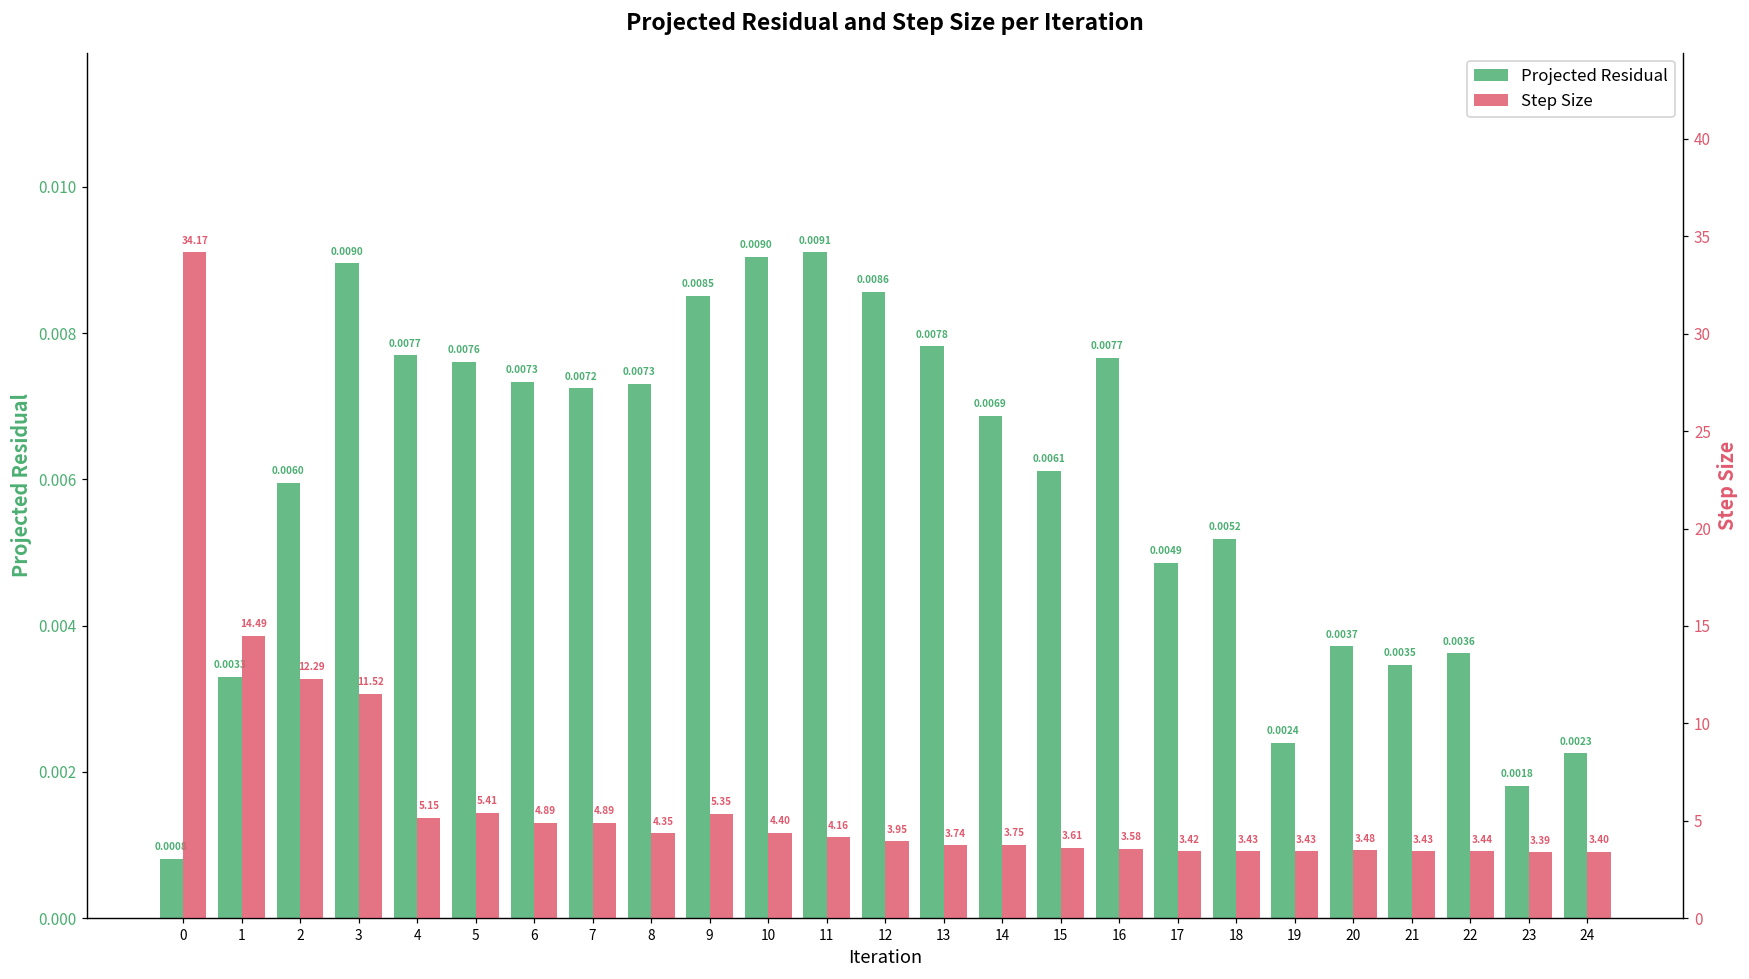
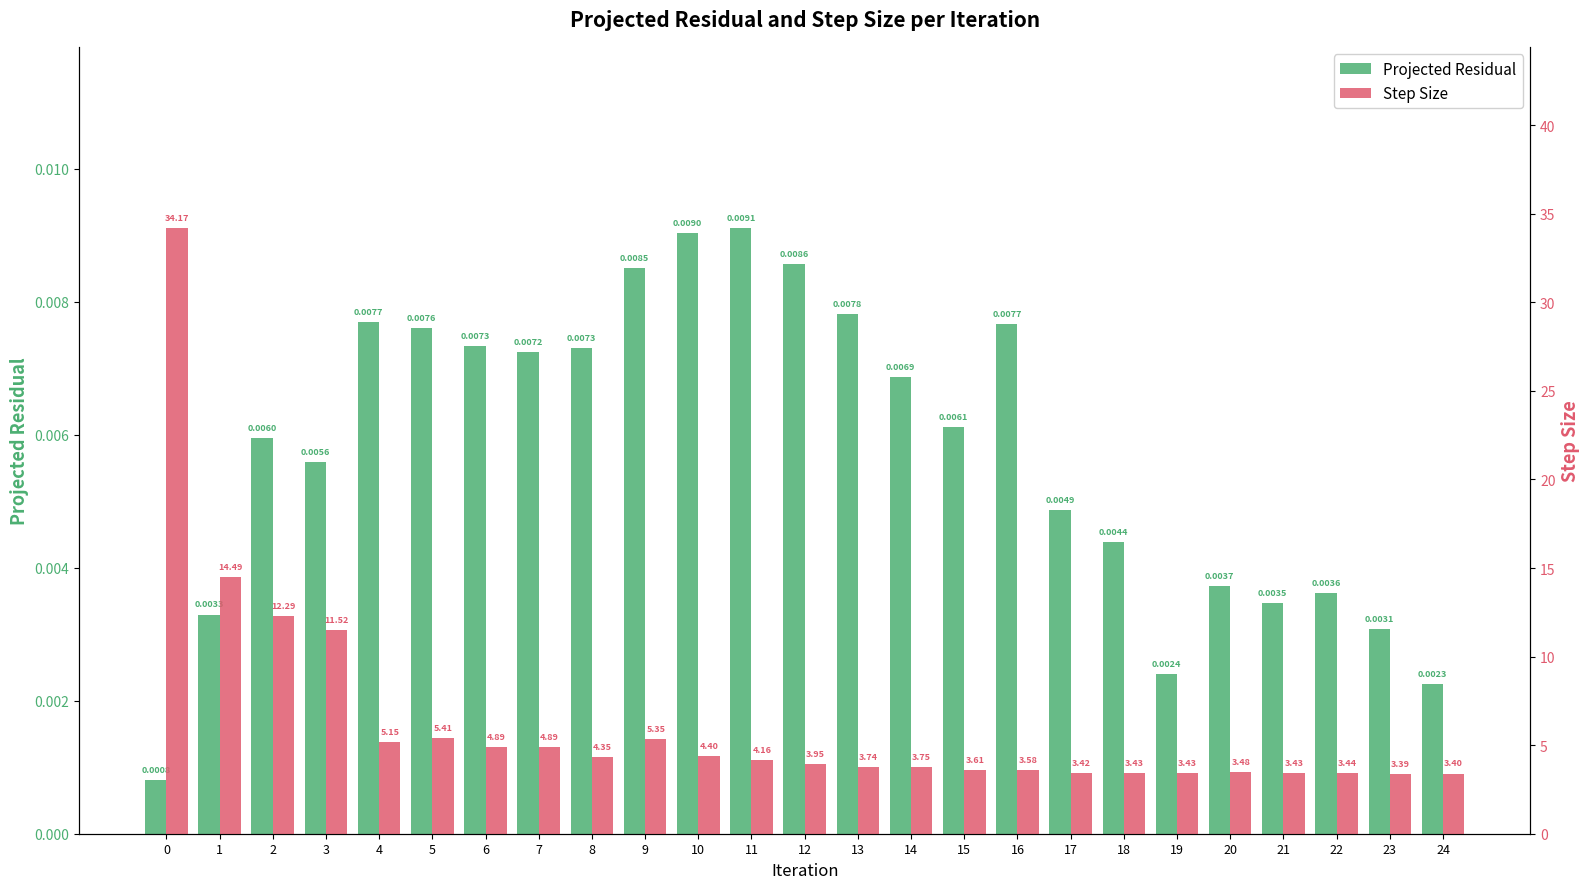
Projected Residual, 3: 0.0090 -> 0.0056
Projected Residual, 18: 0.0052 -> 0.0044
Projected Residual, 23: 0.0018 -> 0.0031
